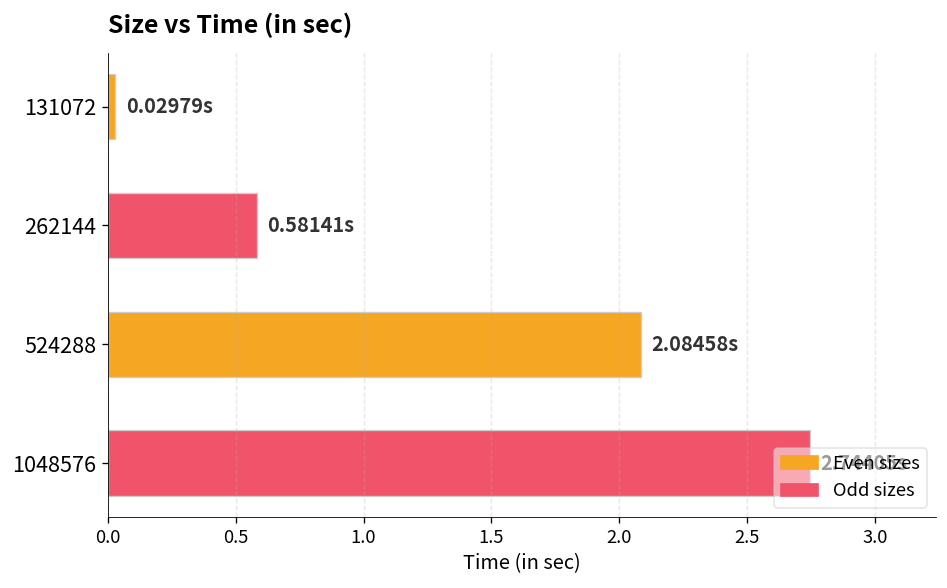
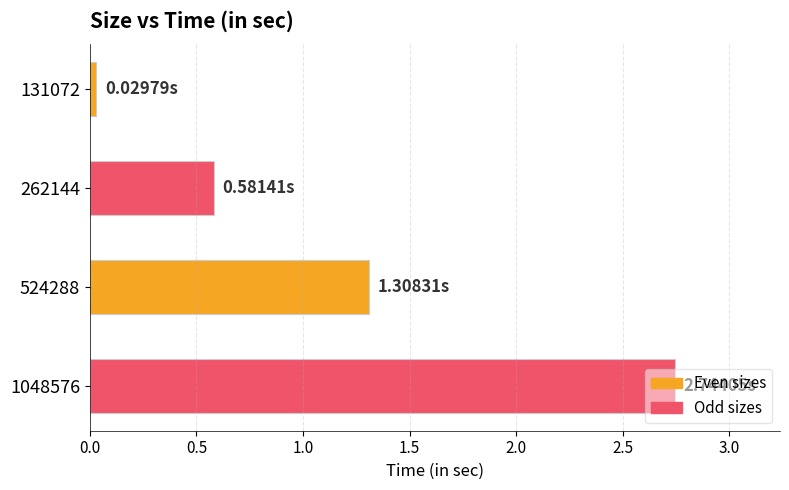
524288: 2.08458s -> 1.30831s
